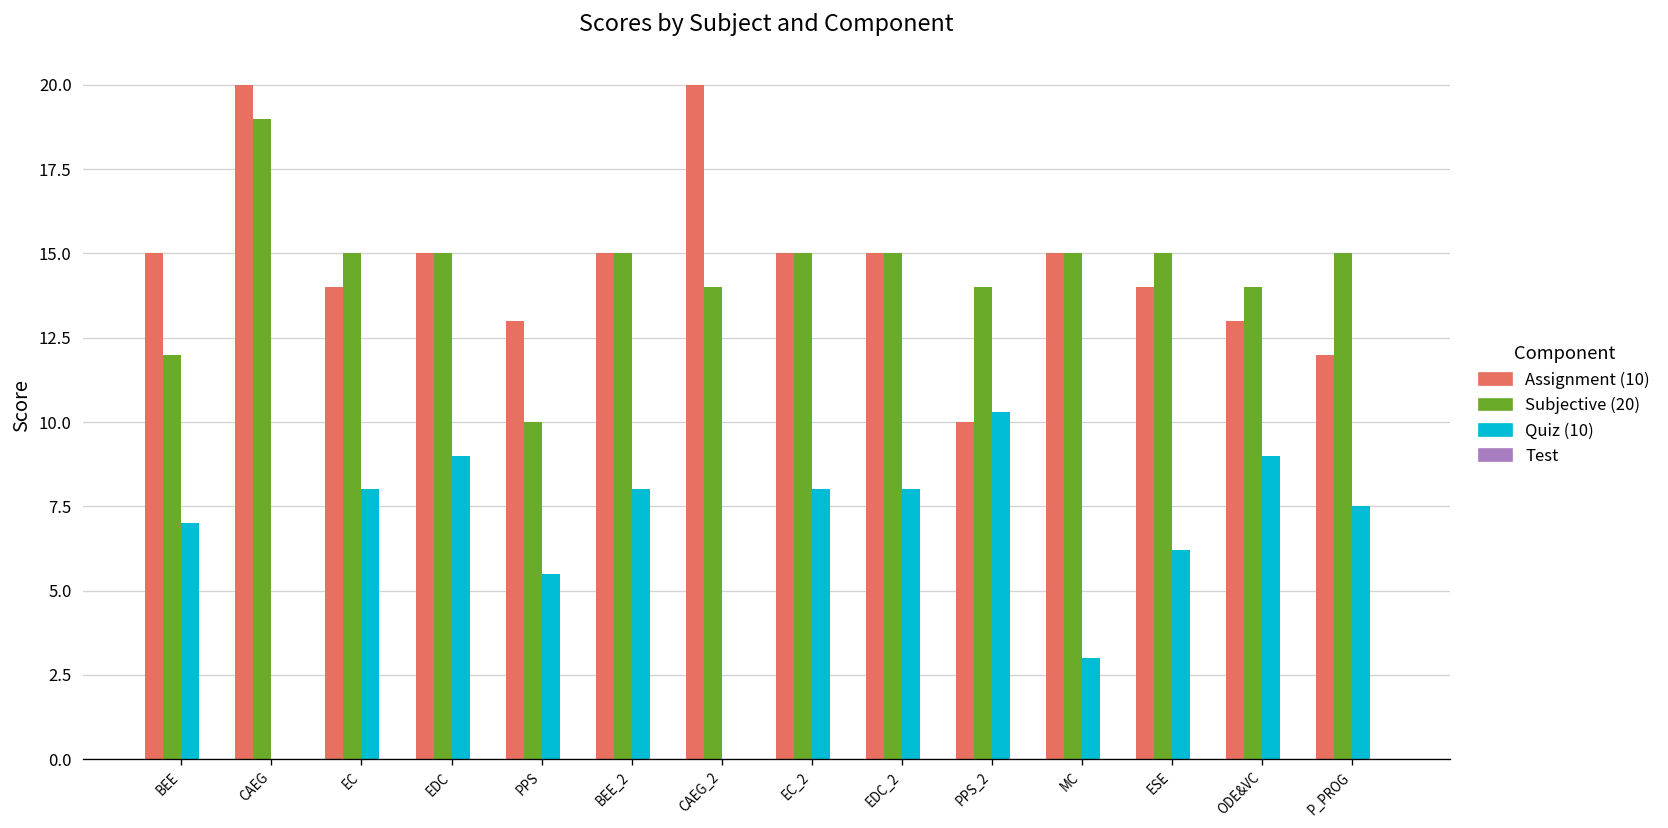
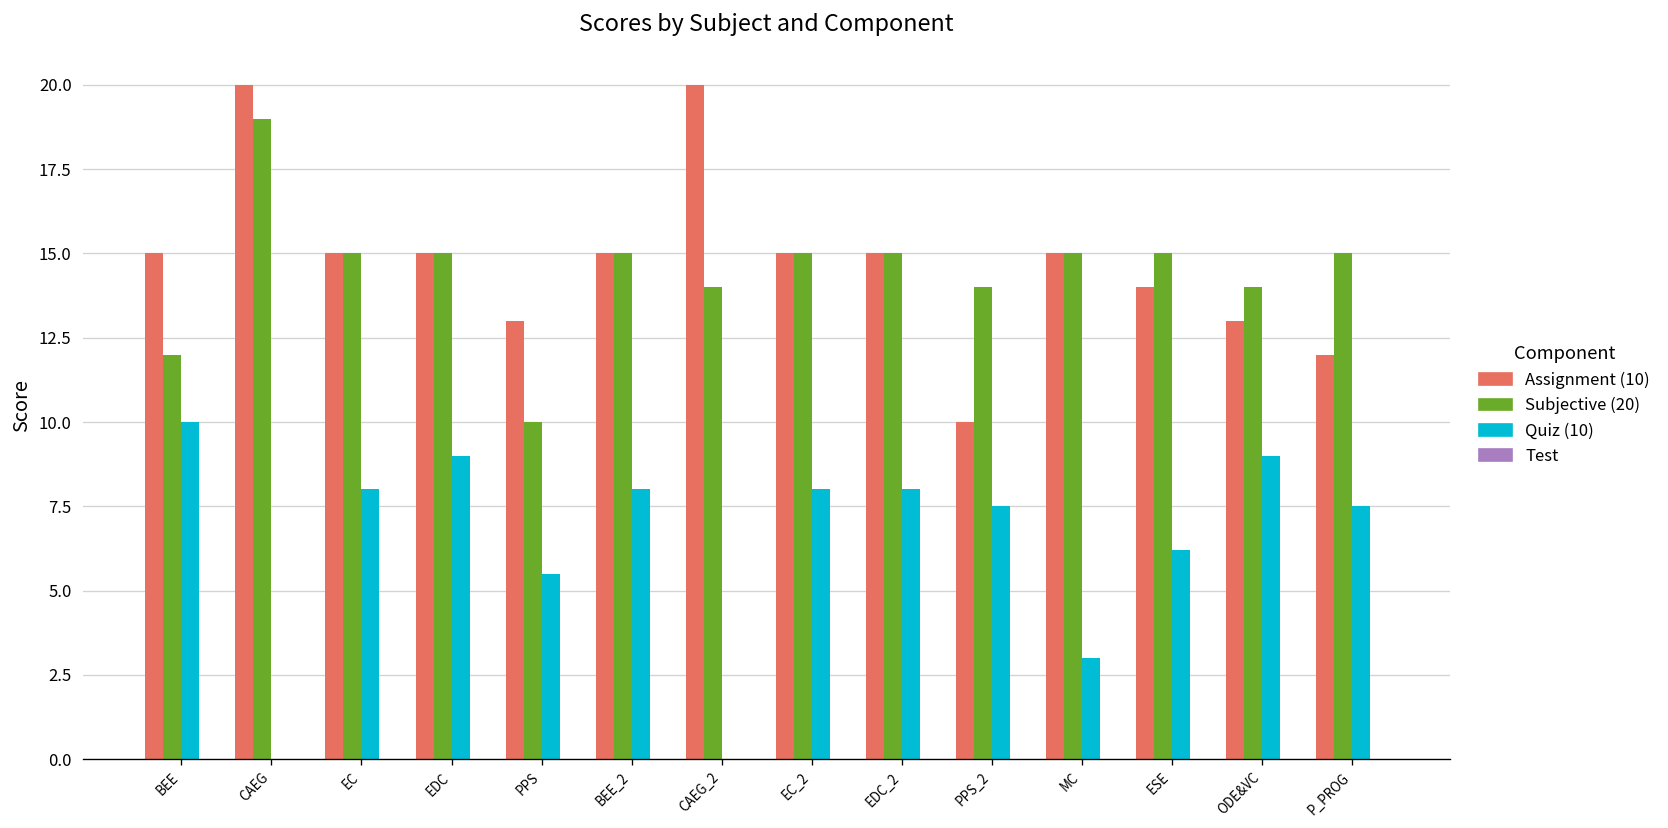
Quiz (10), BEE: 7 -> 10
Assignment (10), EC: 14 -> 15
Quiz (10), PPS_2: 10.3 -> 7.5
